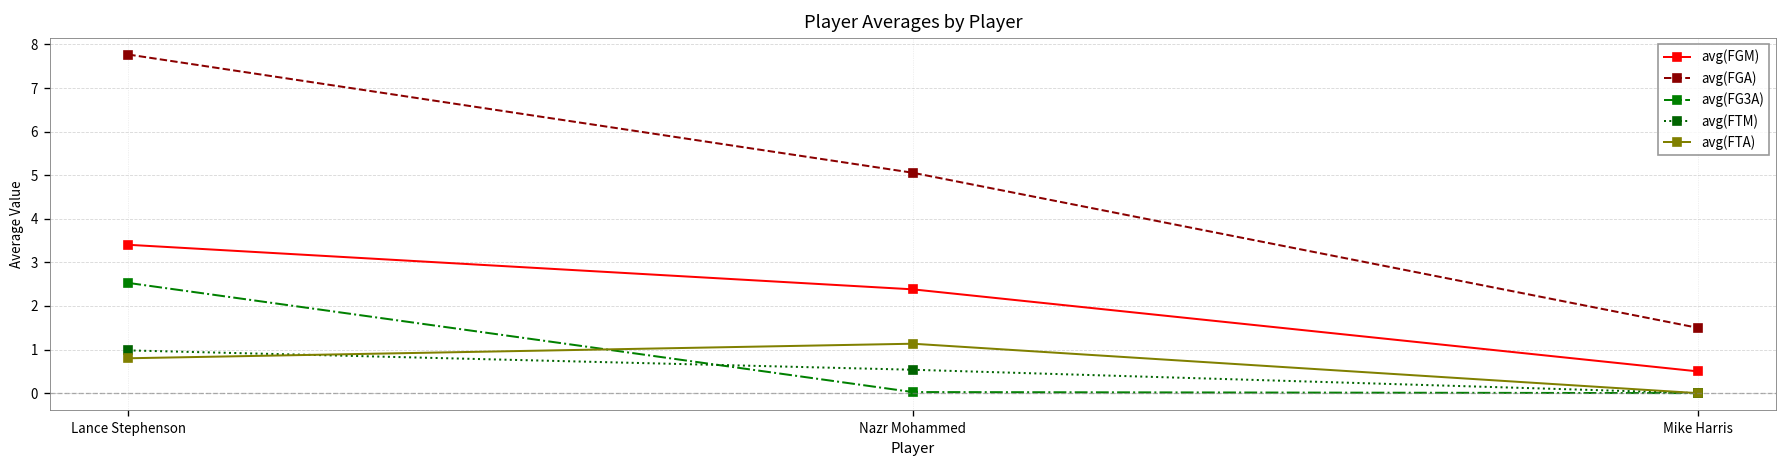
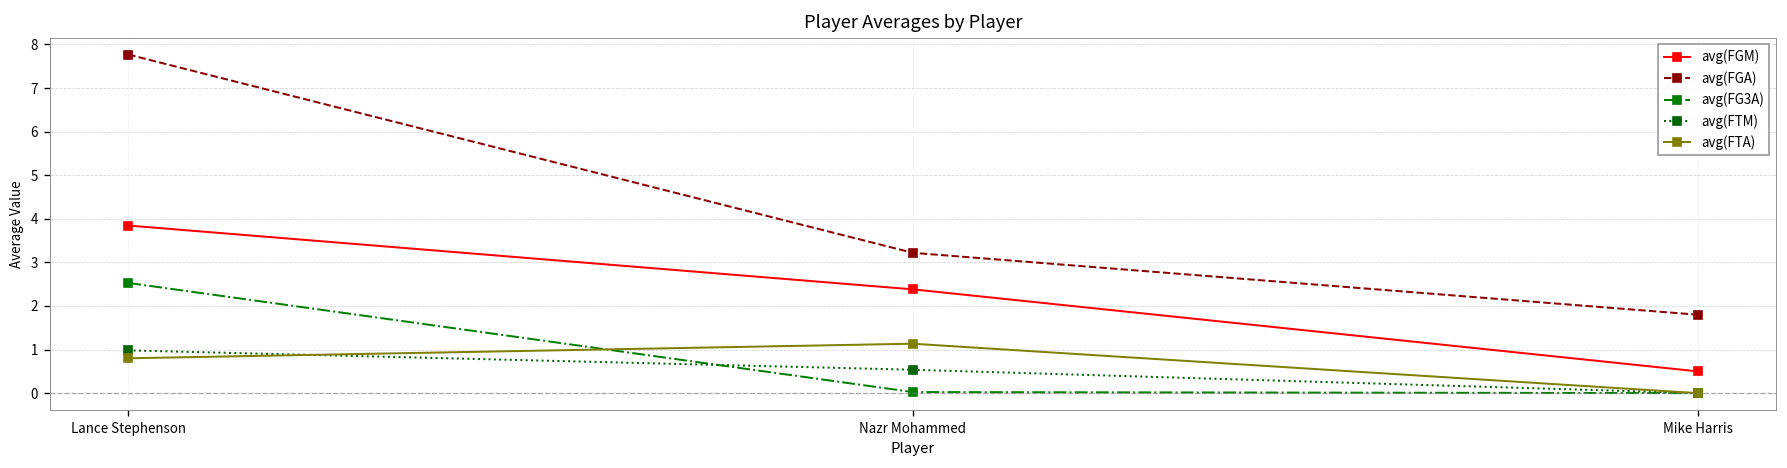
avg(FGM), Lance Stephenson: 3.4 -> 3.8
avg(FGA), Nazr Mohammed: 5.1 -> 3.2
avg(FGA), Mike Harris: 1.5 -> 1.8
